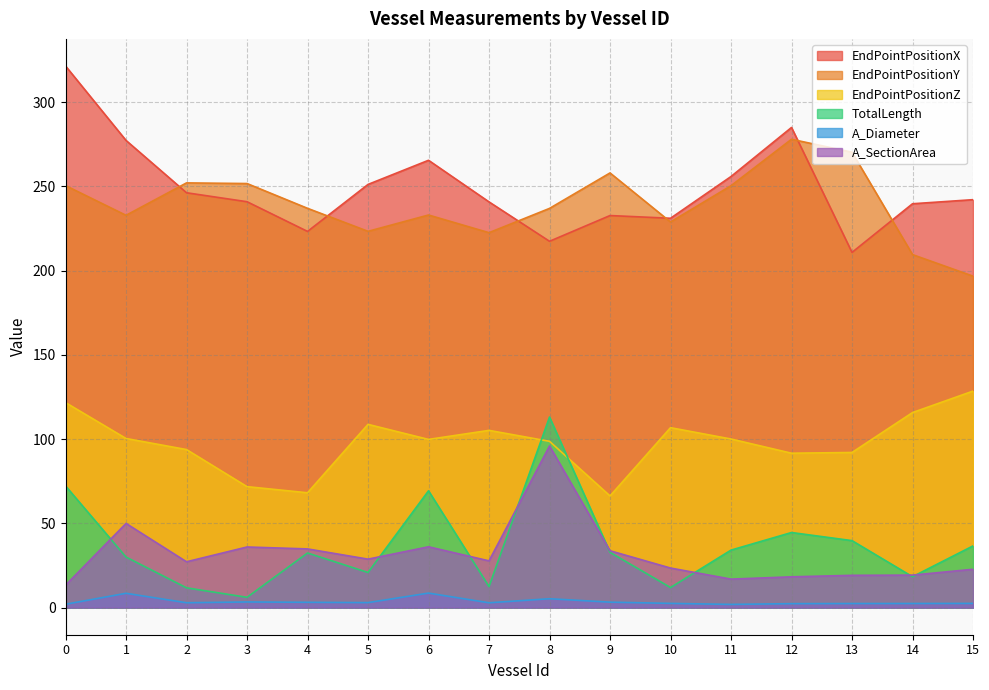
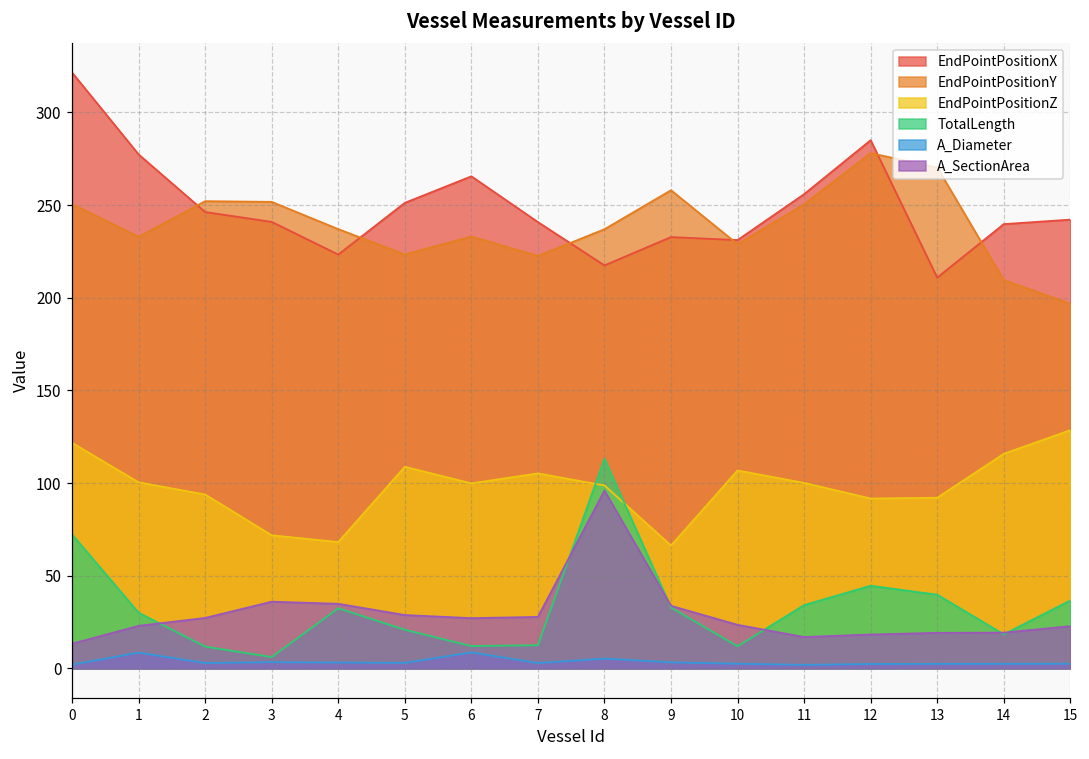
A_SectionArea, 1: 50 -> 23
TotalLength, 6: 69 -> 12
A_SectionArea, 6: 36 -> 27
